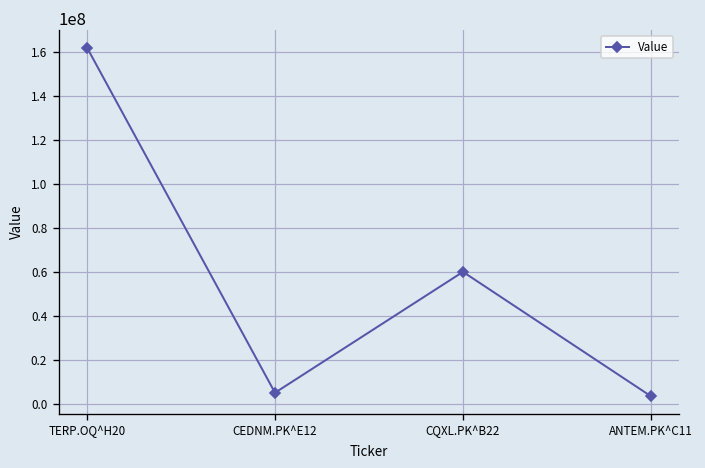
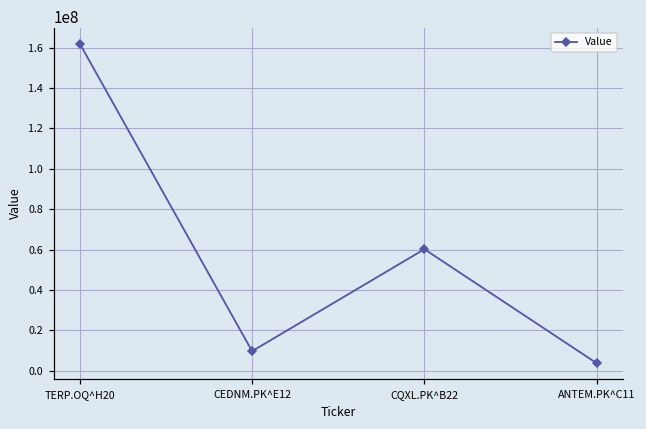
CEDNM.PK^E12: 5000000 -> 10000000
